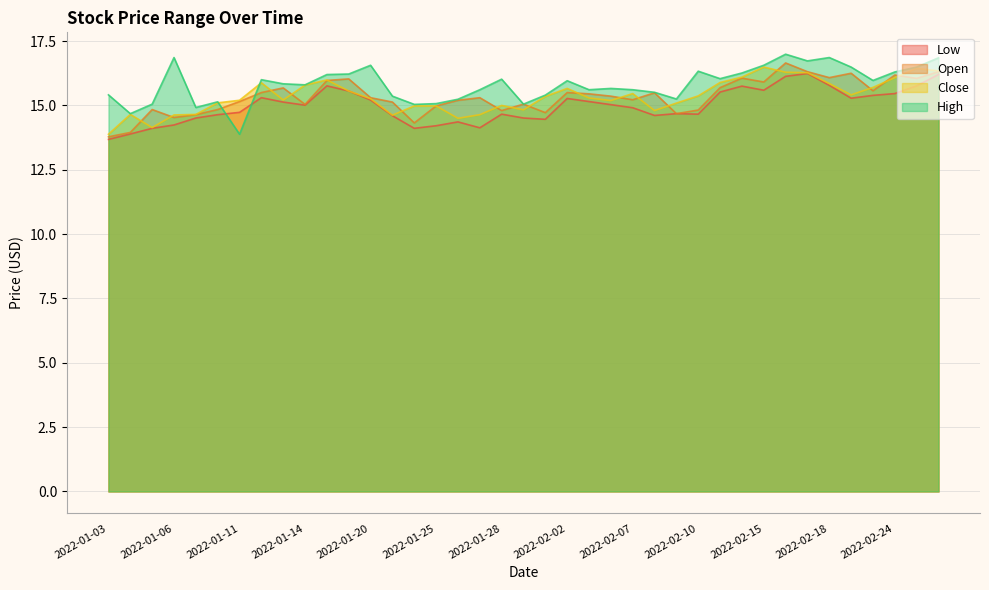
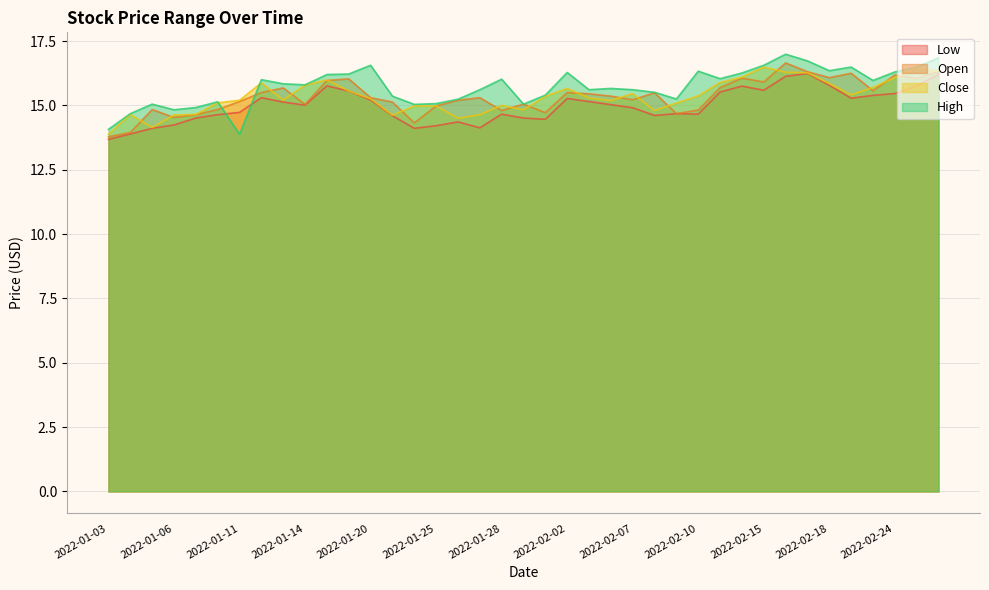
High, 2022-01-03: 15.4 -> 14.1
High, 2022-01-06: 16.9 -> 14.8
High, 2022-02-02: 16.0 -> 16.3
High, 2022-02-18: 16.9 -> 16.4
